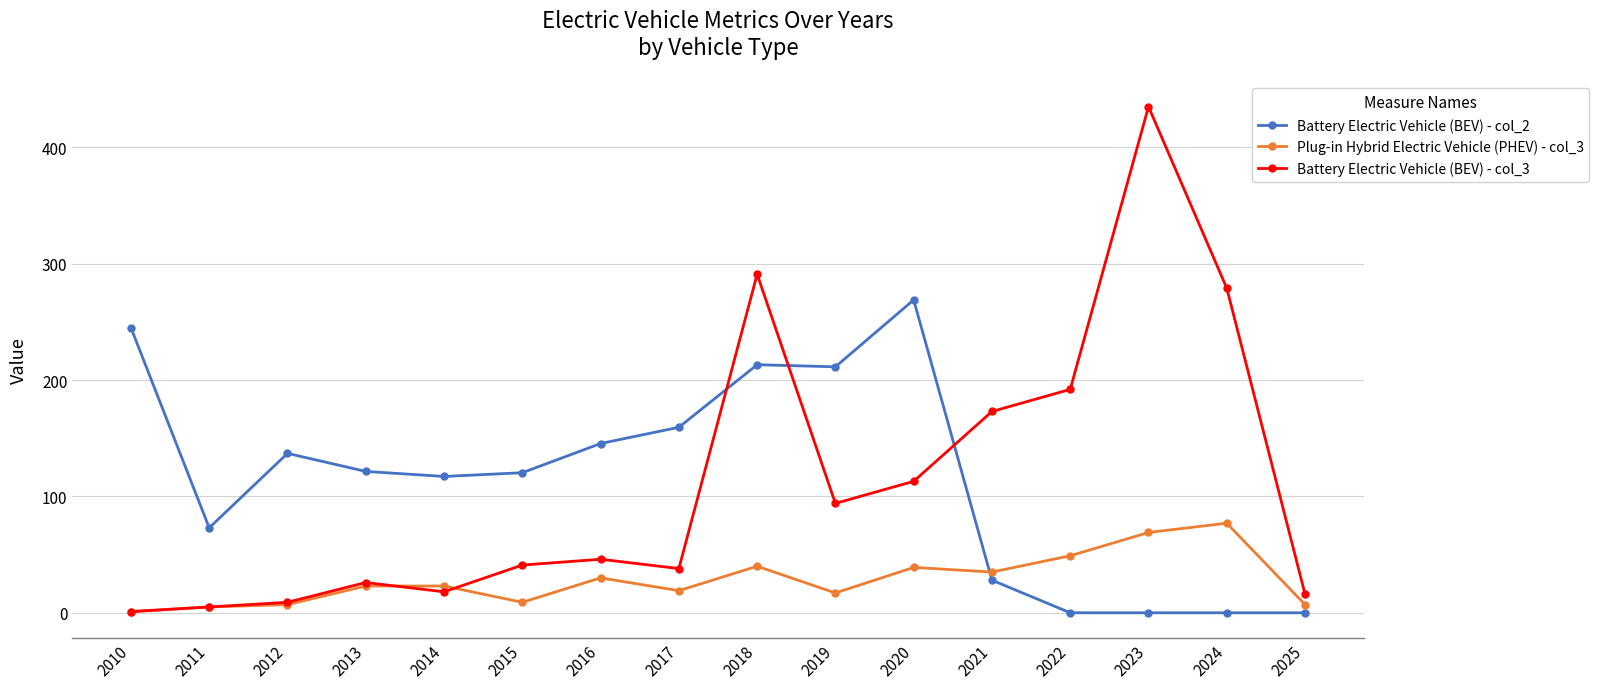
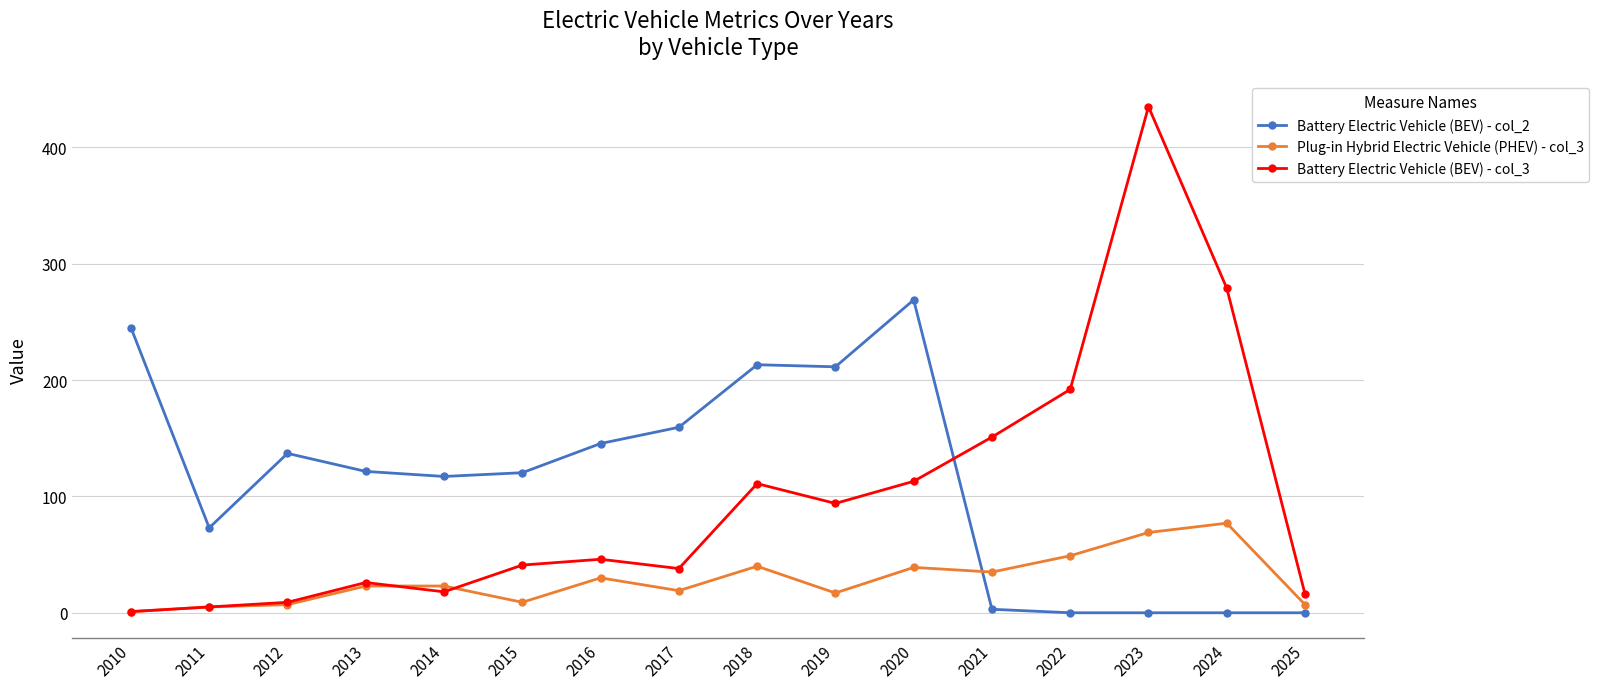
Battery Electric Vehicle (BEV) - col_3, 2018: 291 -> 111
Battery Electric Vehicle (BEV) - col_2, 2021: 28 -> 3
Battery Electric Vehicle (BEV) - col_3, 2021: 173 -> 151
